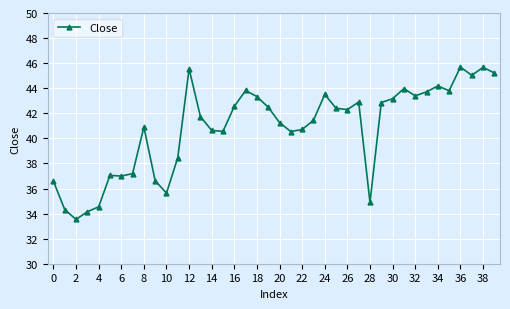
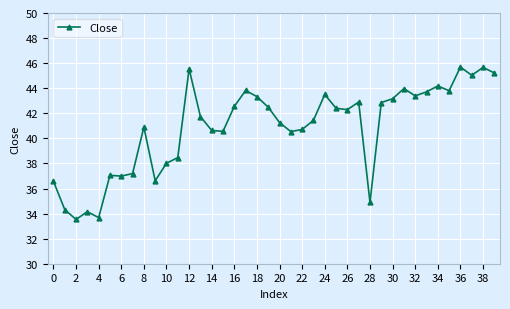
4: 34.5 -> 33.7
10: 35.6 -> 38.0
